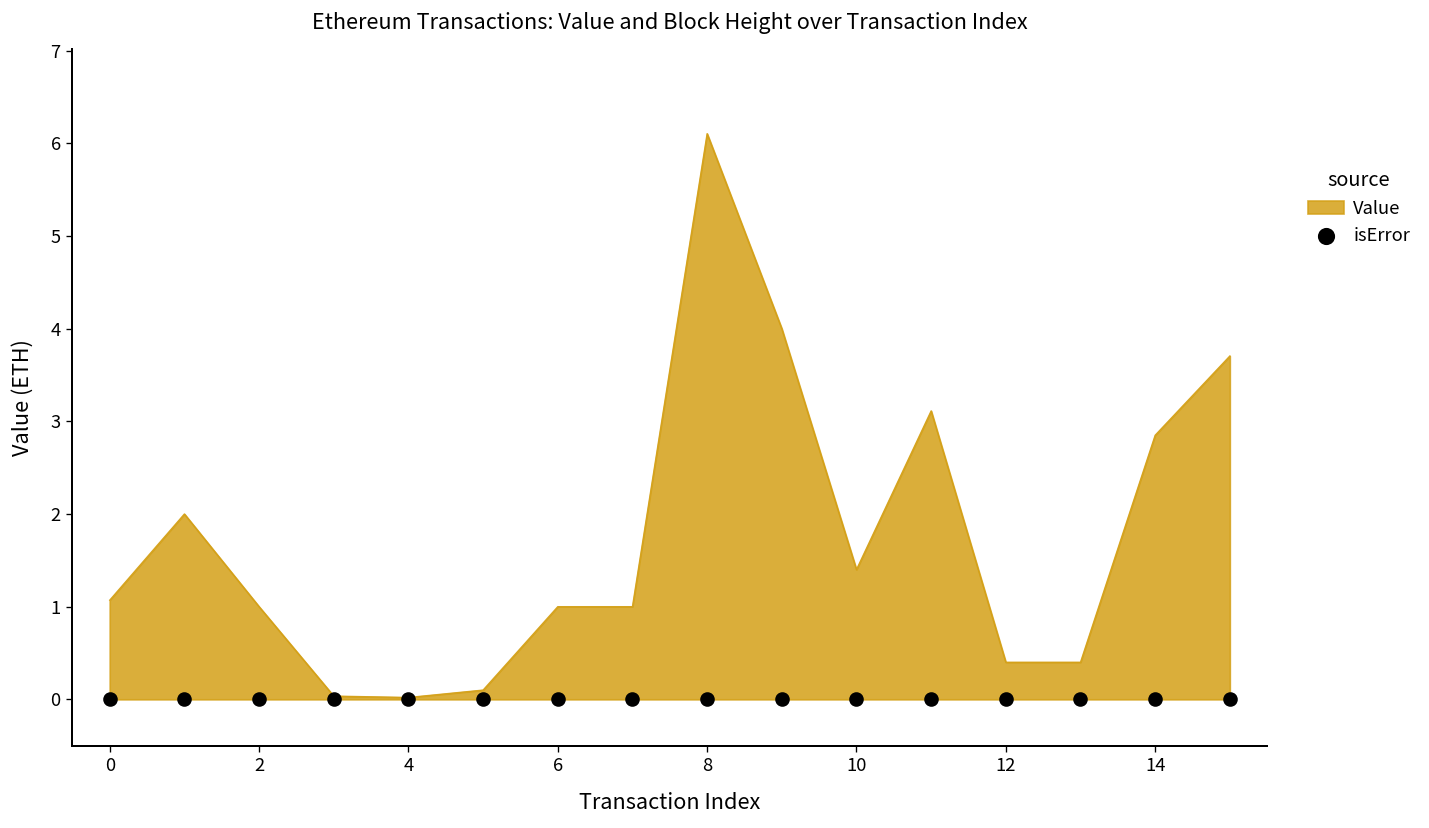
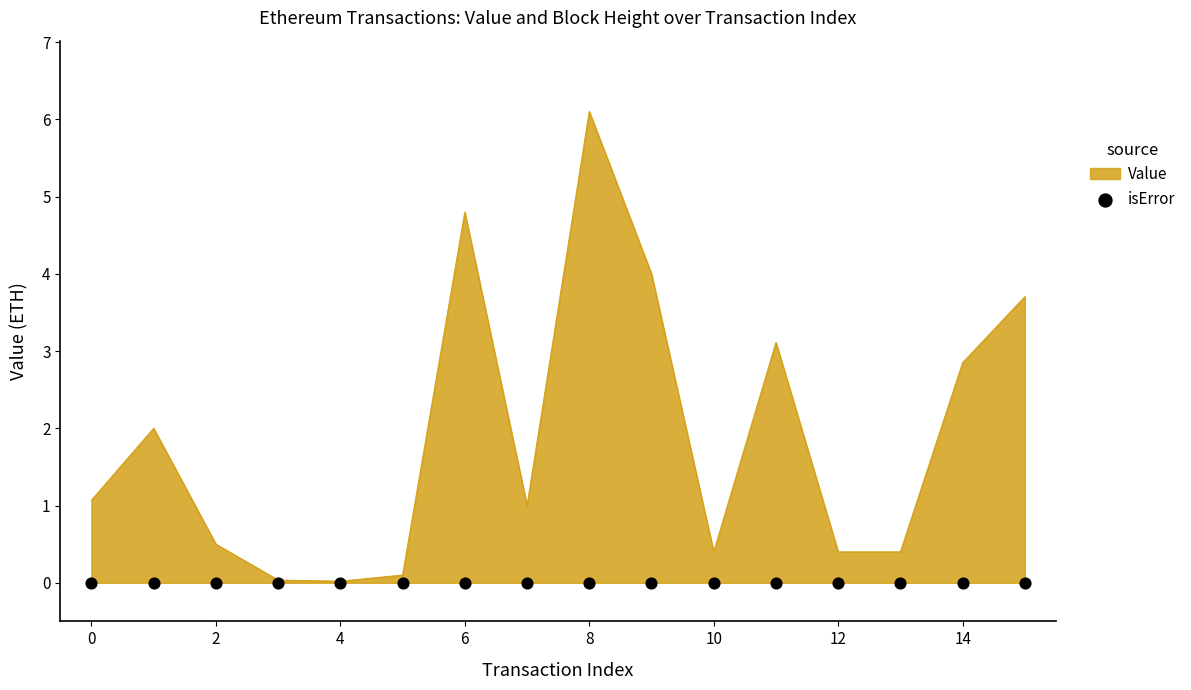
Value, 2: 1.0 -> 0.5
Value, 6: 1.0 -> 4.8
Value, 10: 1.4 -> 0.4
